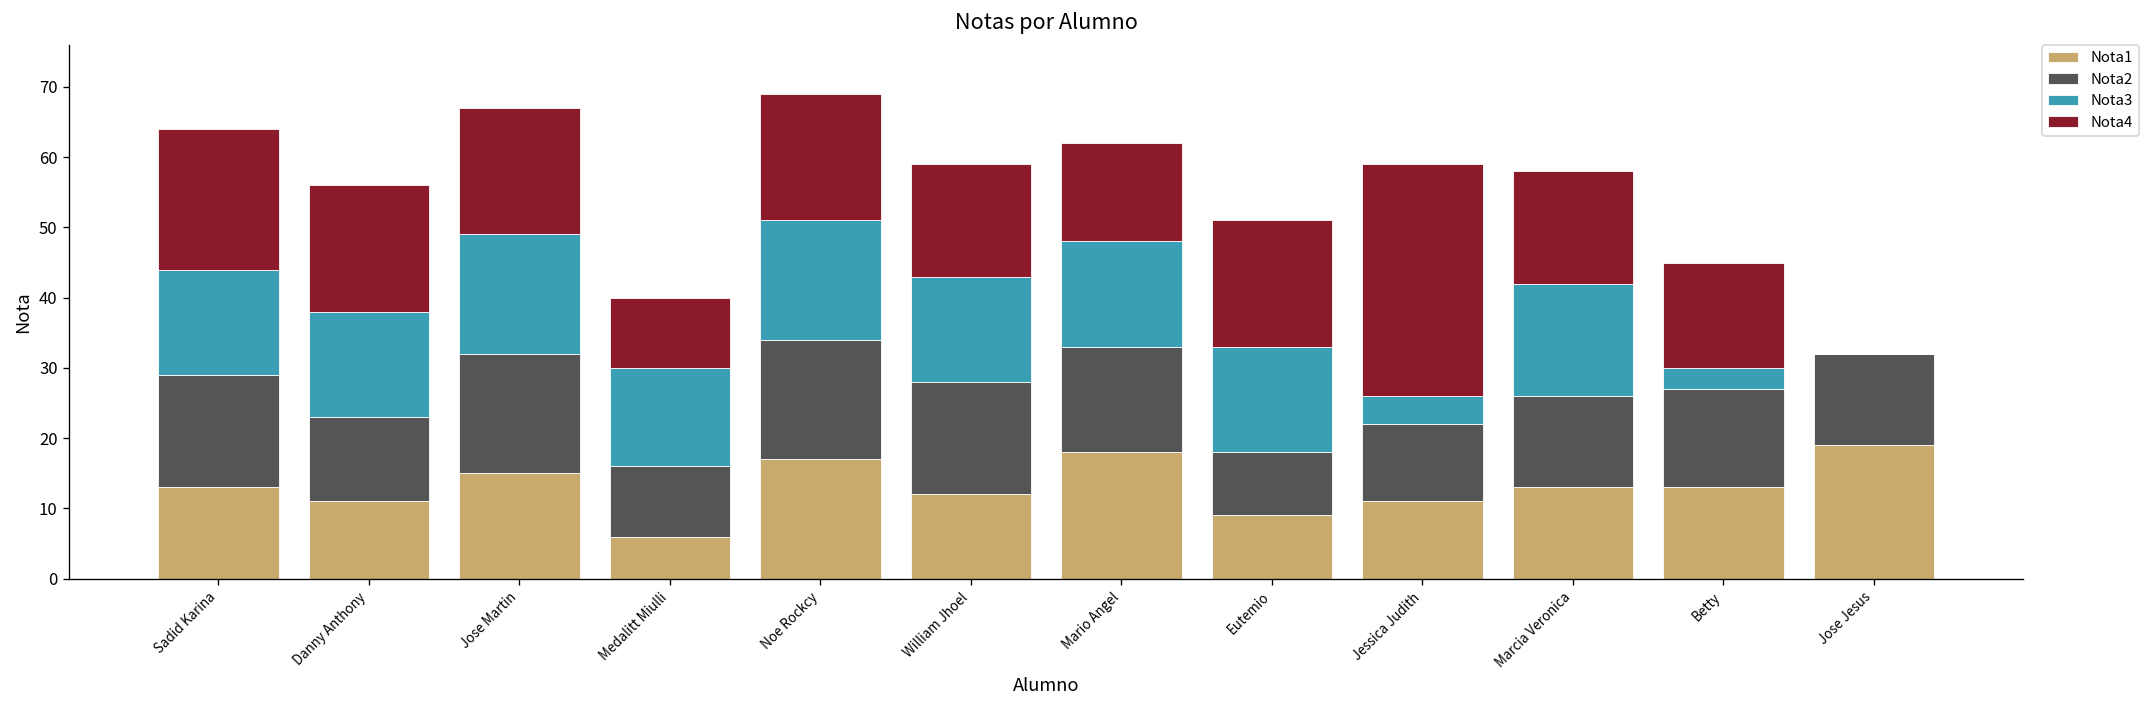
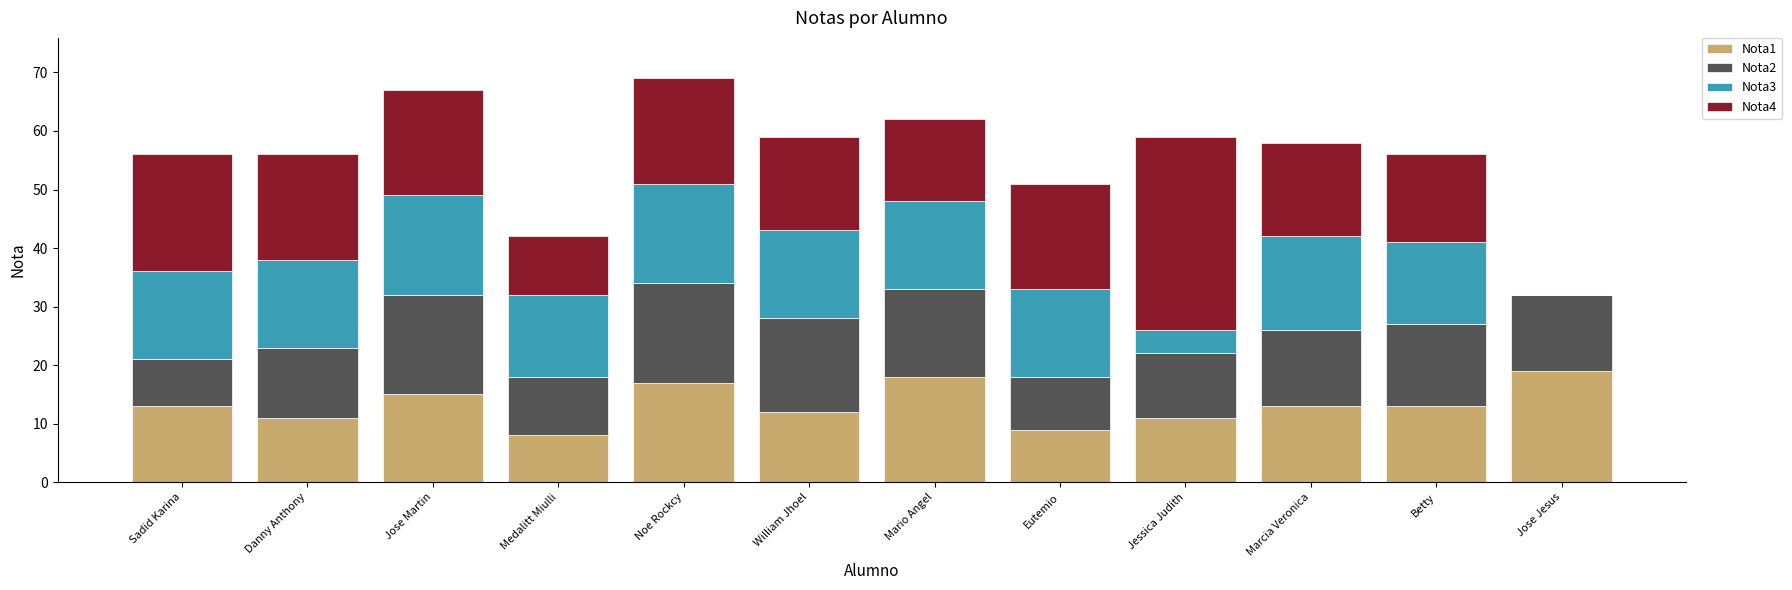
Nota2, Sadid Karina: 16 -> 8
Nota1, Medalitt Miulli: 6 -> 8
Nota3, Betty: 3 -> 14
